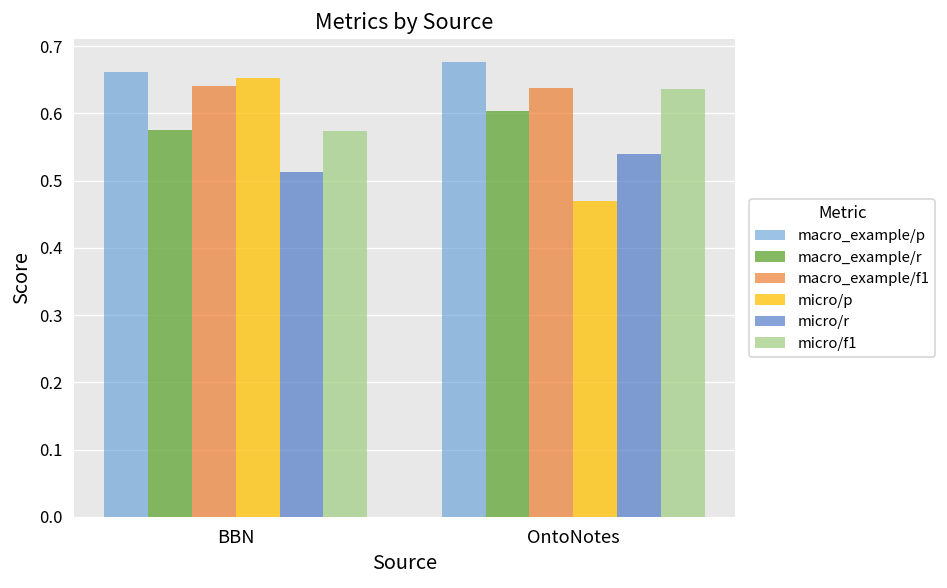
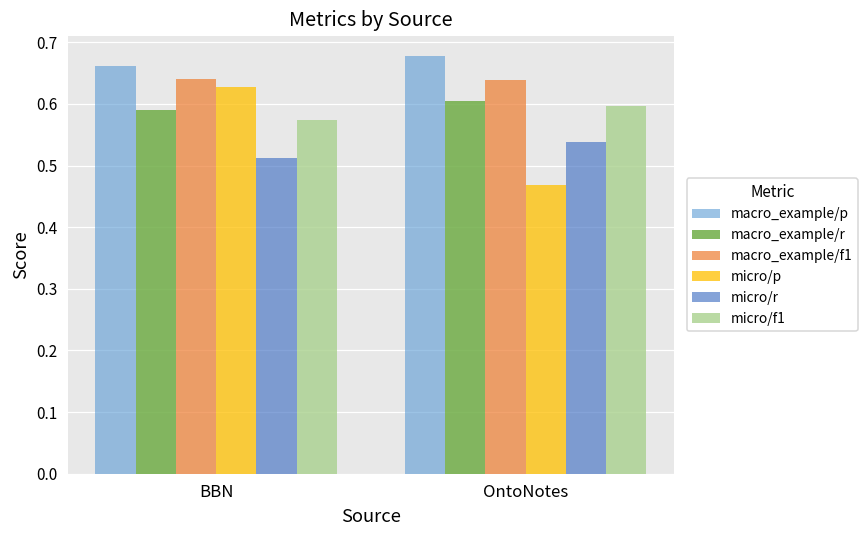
macro_example/r, BBN: 0.58 -> 0.59
micro/p, BBN: 0.65 -> 0.63
micro/f1, OntoNotes: 0.64 -> 0.60
